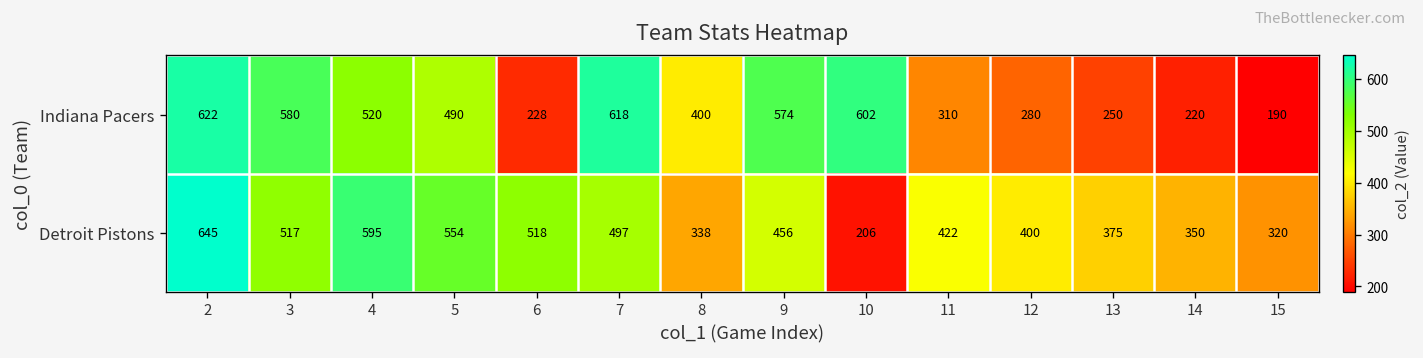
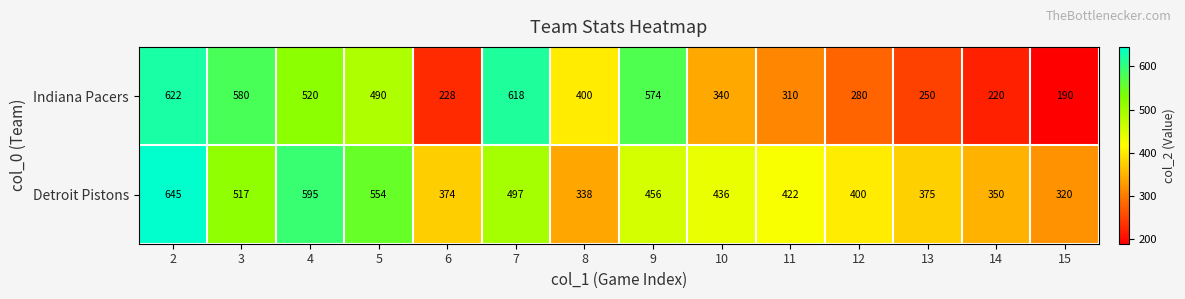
Indiana Pacers, 10: 602 -> 340
Detroit Pistons, 6: 518 -> 374
Detroit Pistons, 10: 206 -> 436
